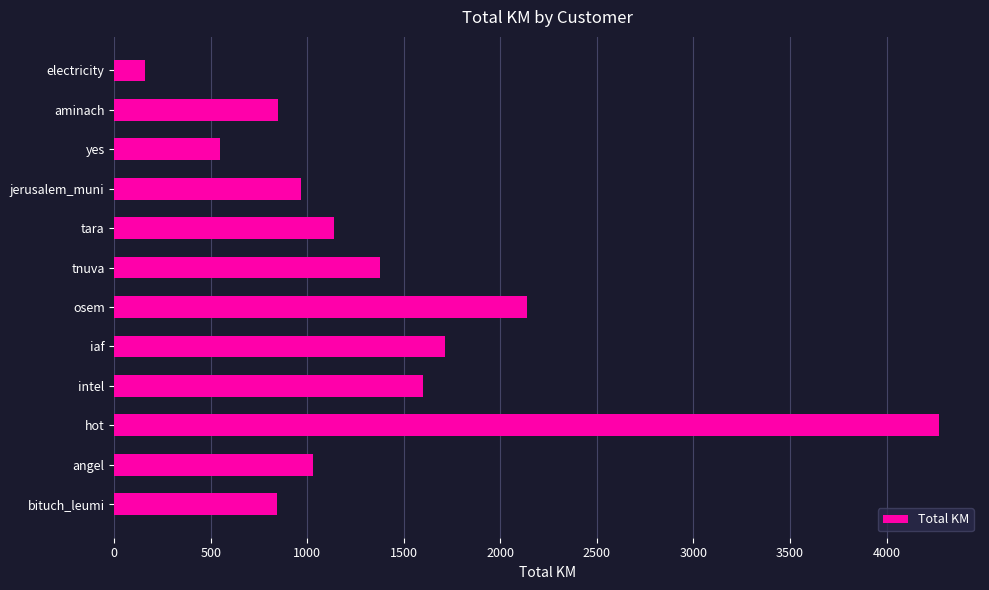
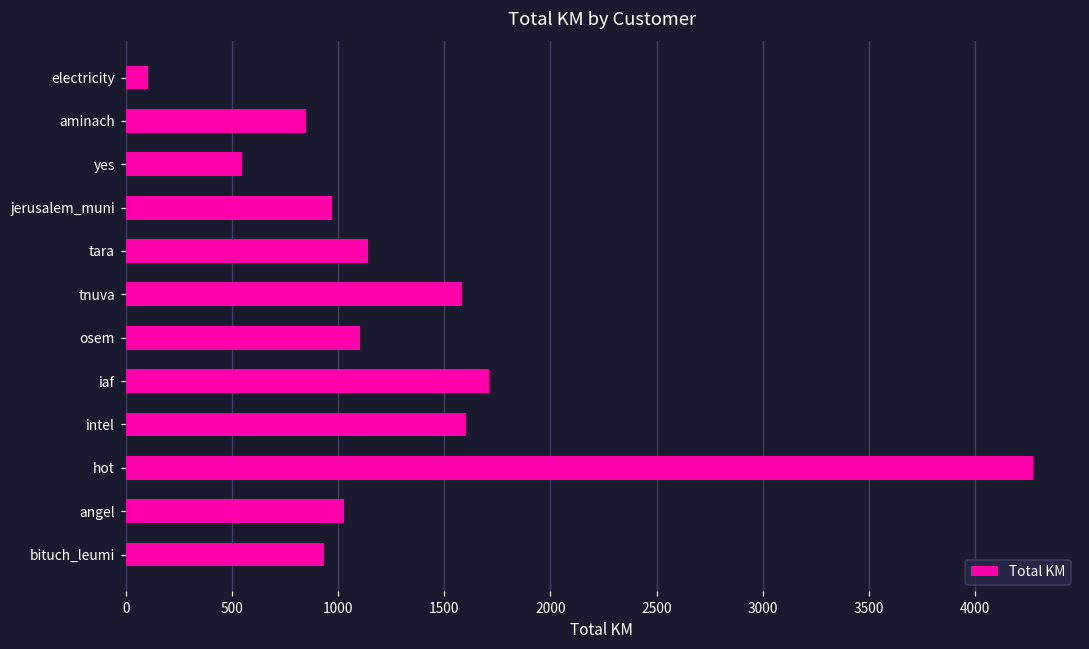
electricity: 160 -> 110
tnuva: 1370 -> 1580
osem: 2140 -> 1100
bituch_leumi: 840 -> 930
